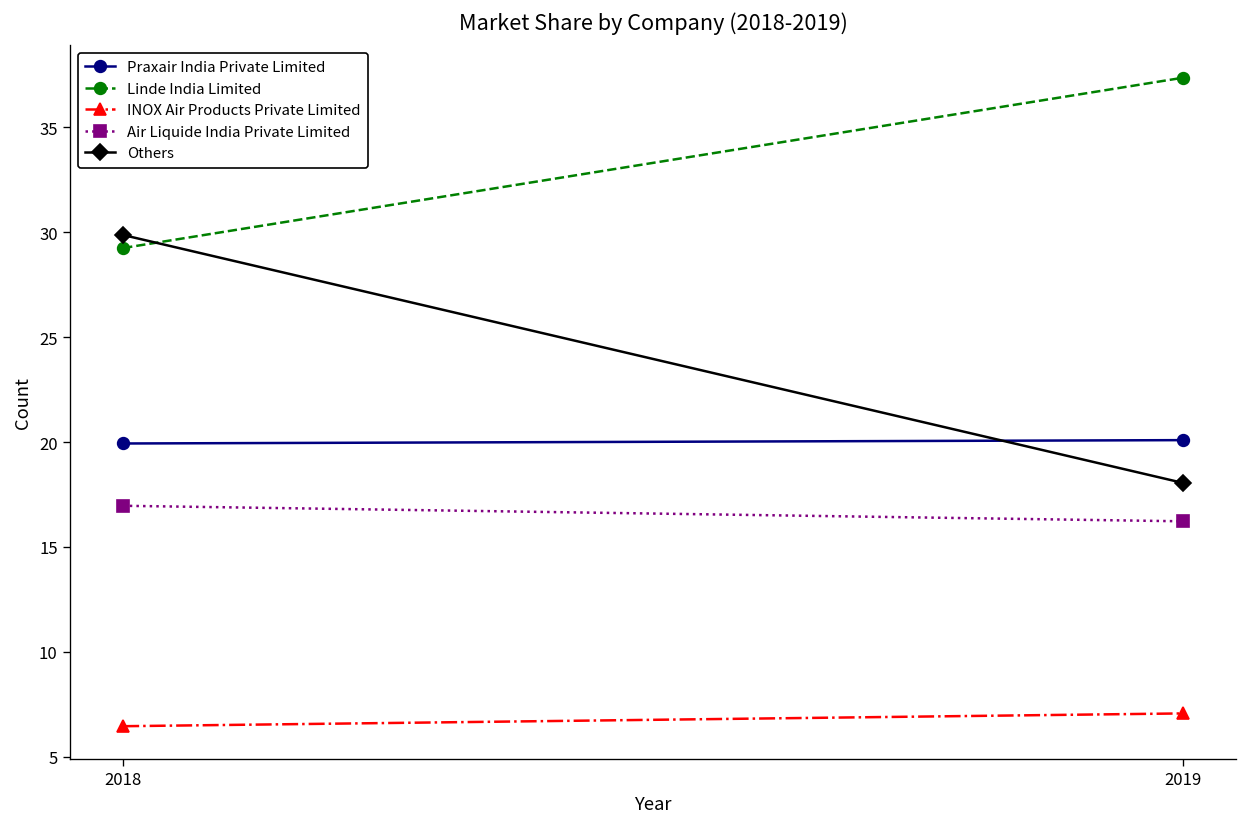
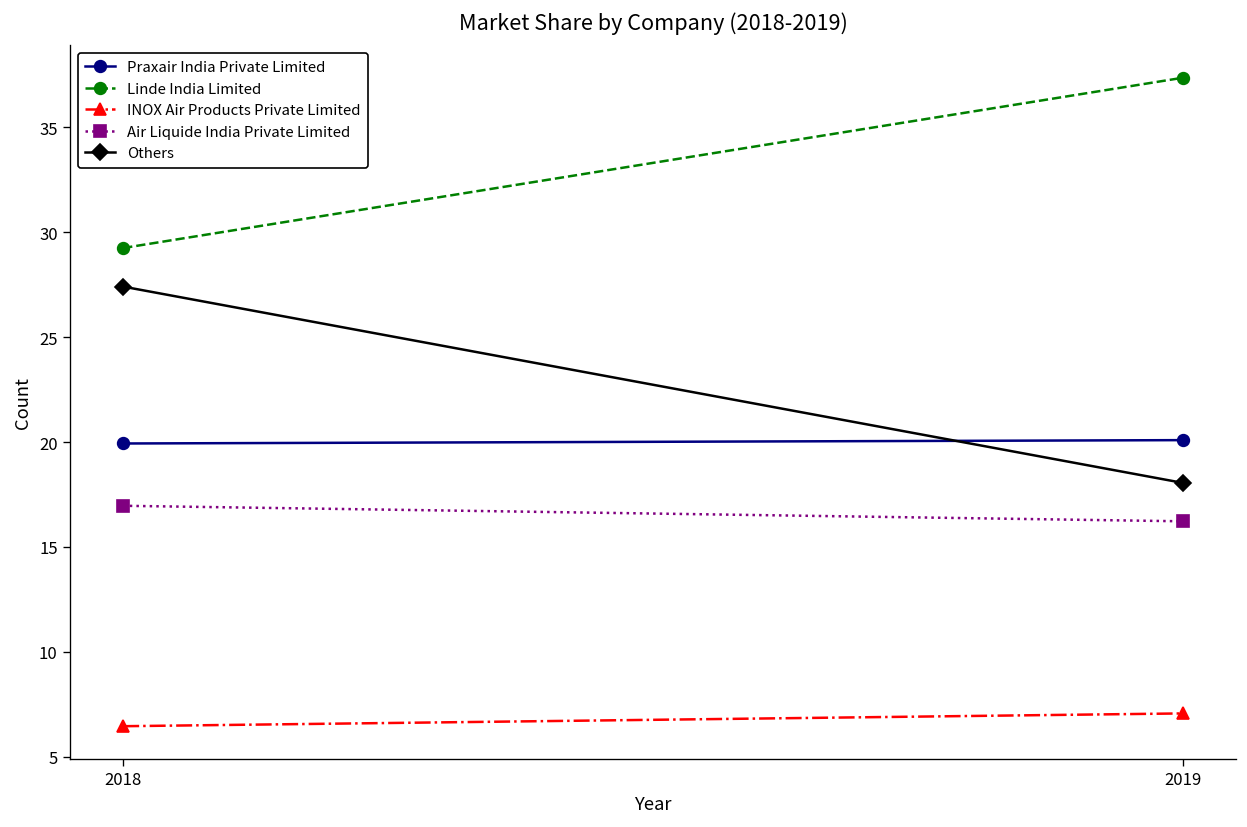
Others, 2018: 29.9 -> 27.4
